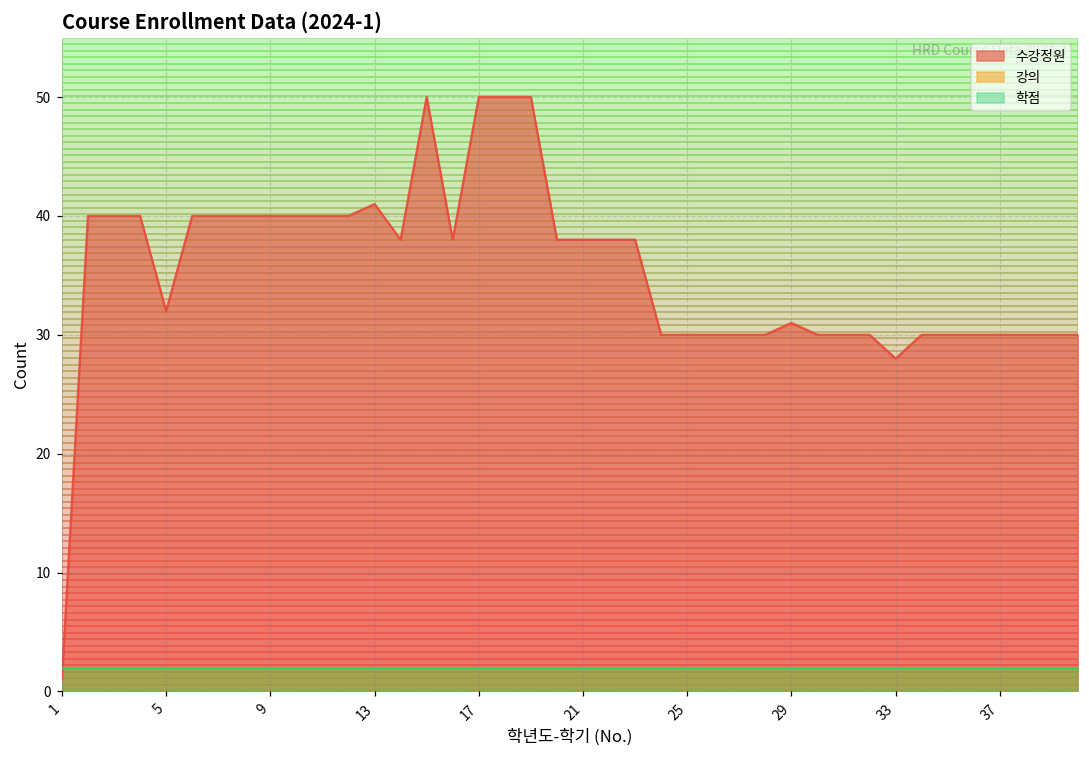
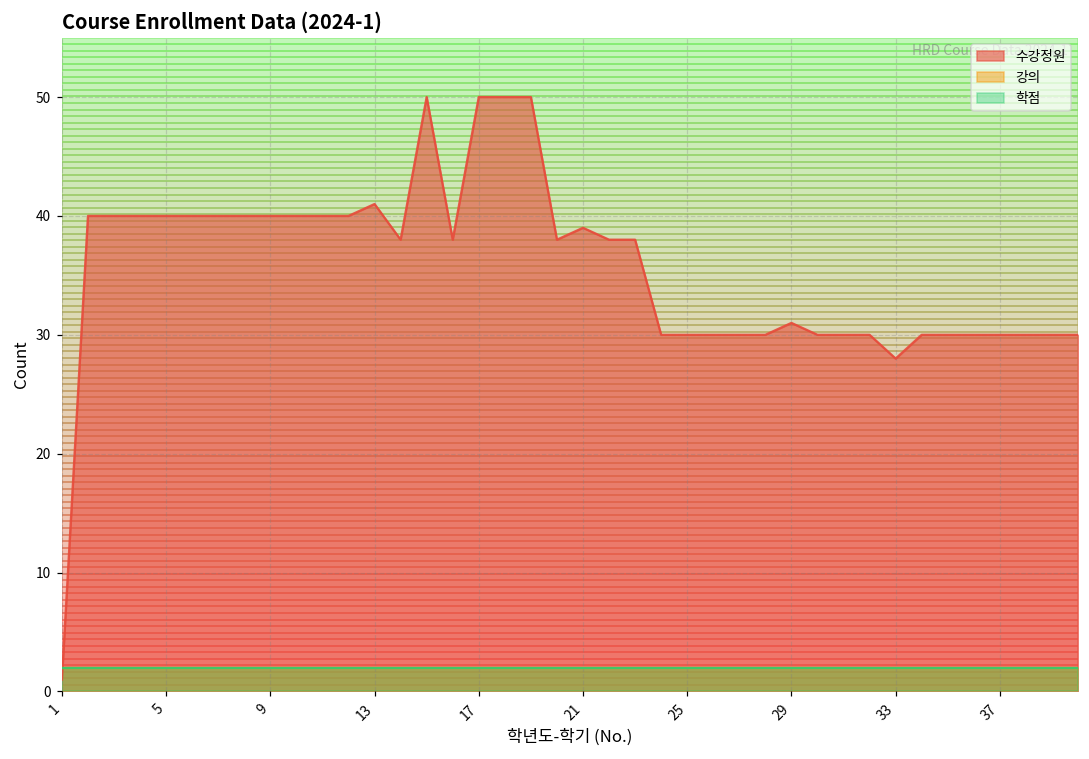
수강정원, 5: 32 -> 40
수강정원, 21: 38 -> 39
